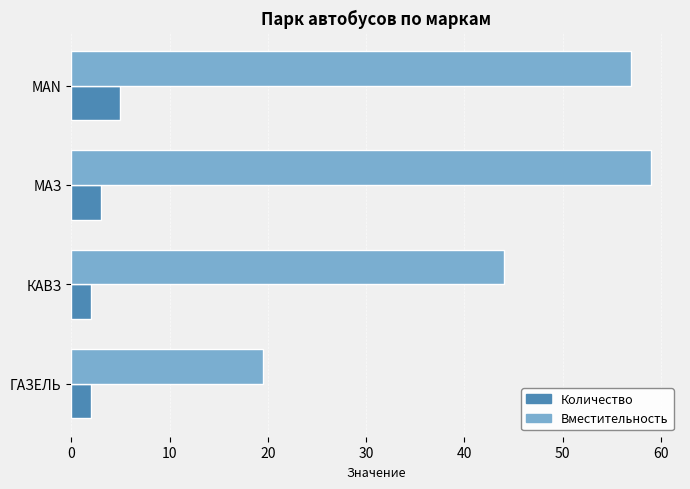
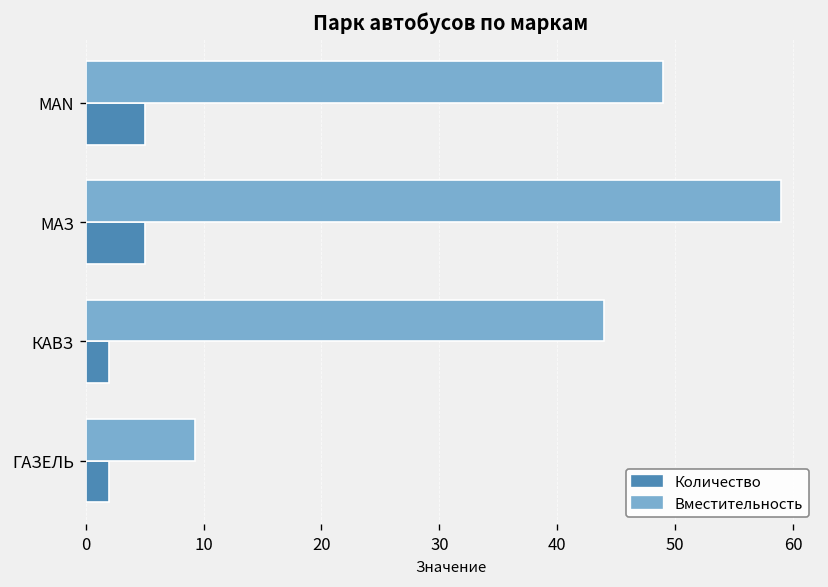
Вместительность, MAN: 57 -> 49
Количество, МАЗ: 3 -> 5
Вместительность, ГАЗЕЛЬ: 20 -> 9
